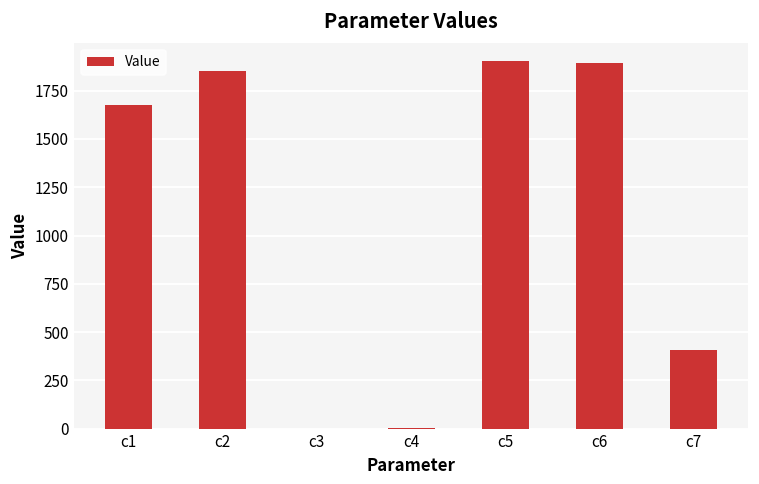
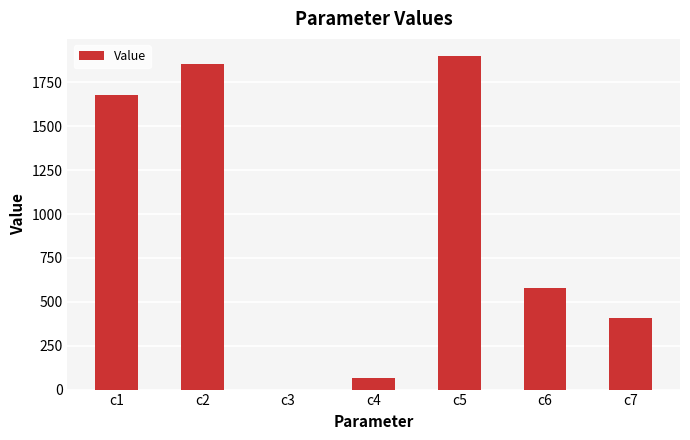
c4: 0 -> 60
c6: 1890 -> 580
